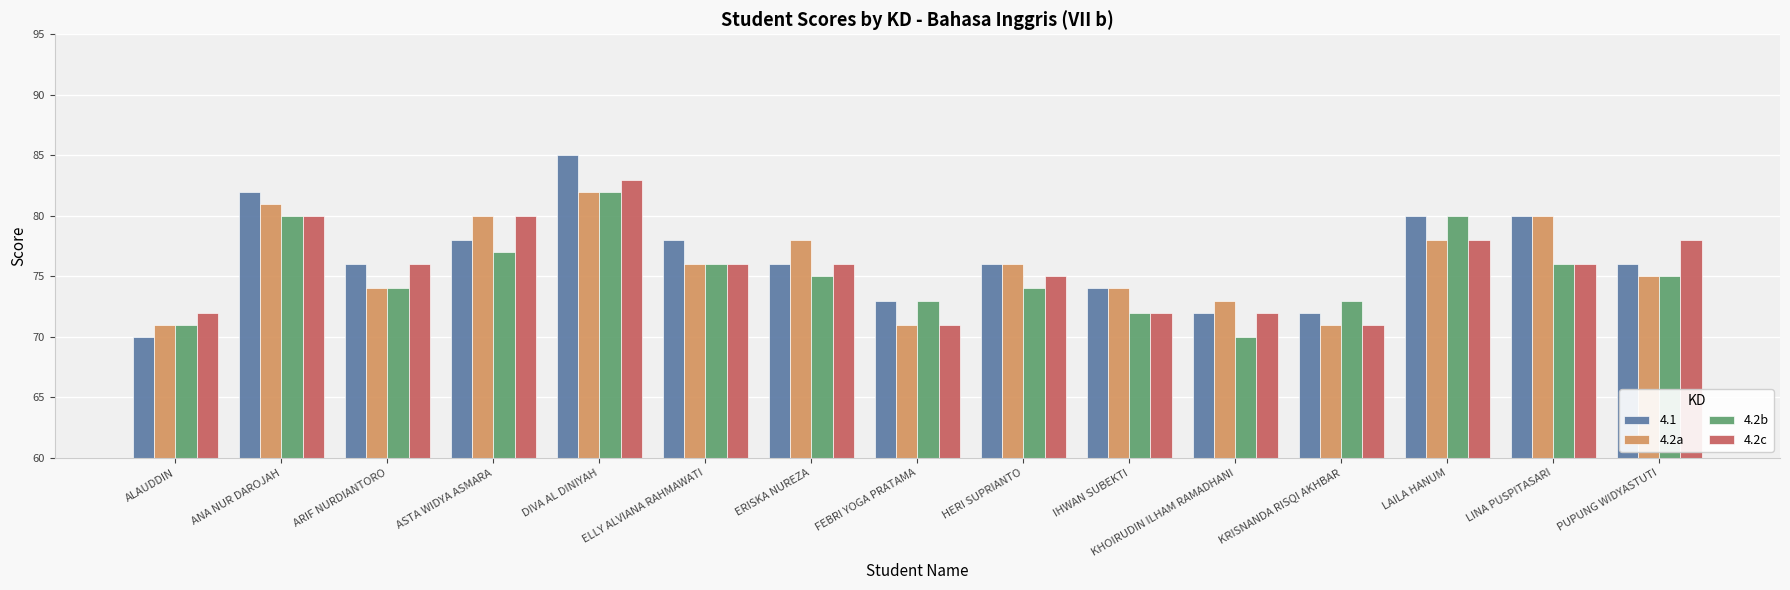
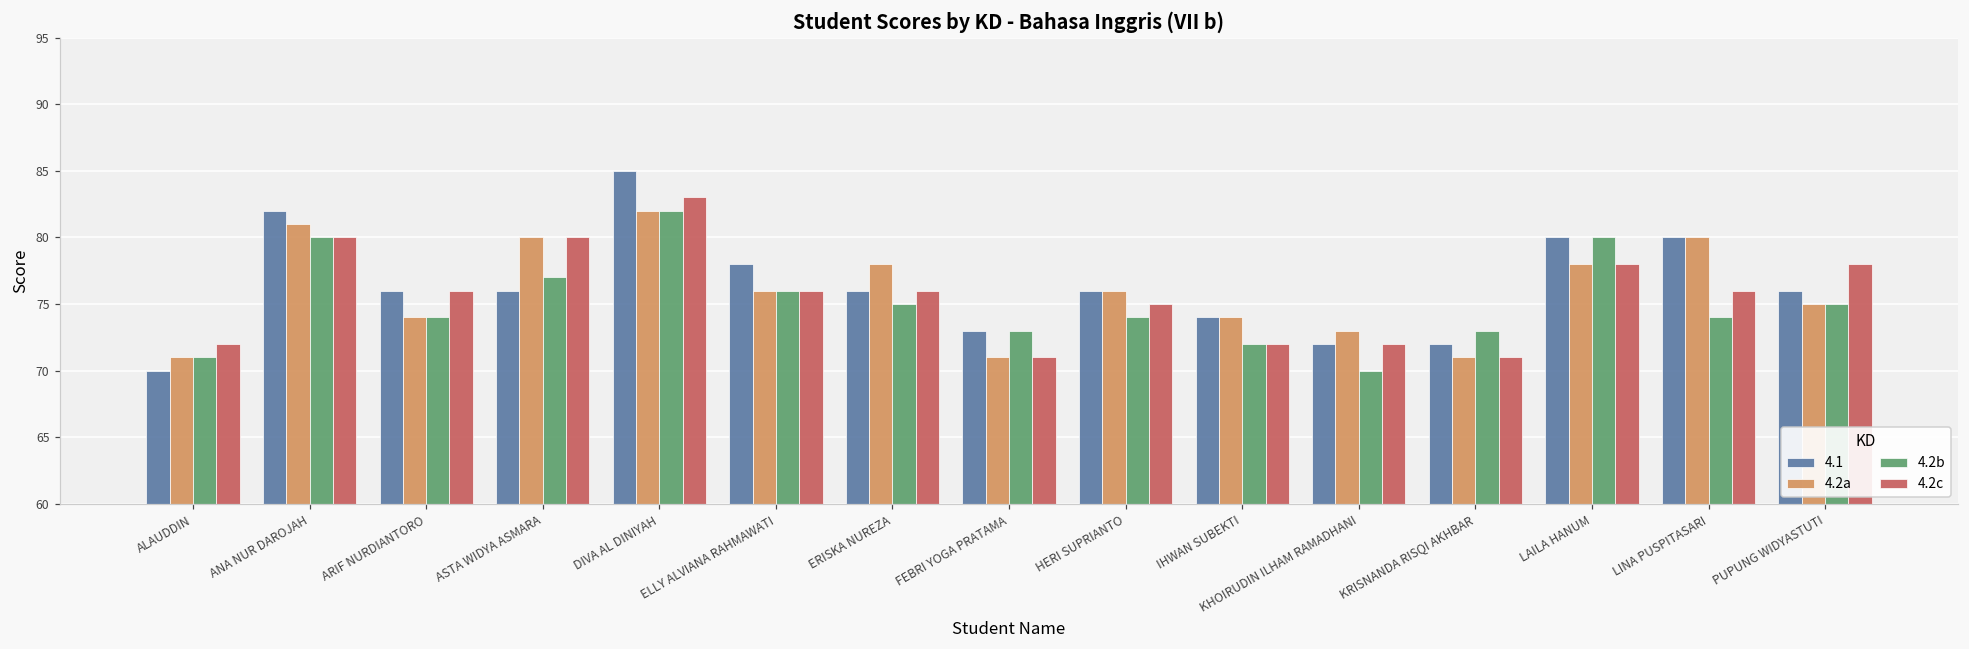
4.1, ASTA WIDYA ASMARA: 78 -> 76
4.2b, LINA PUSPITASARI: 76 -> 74
